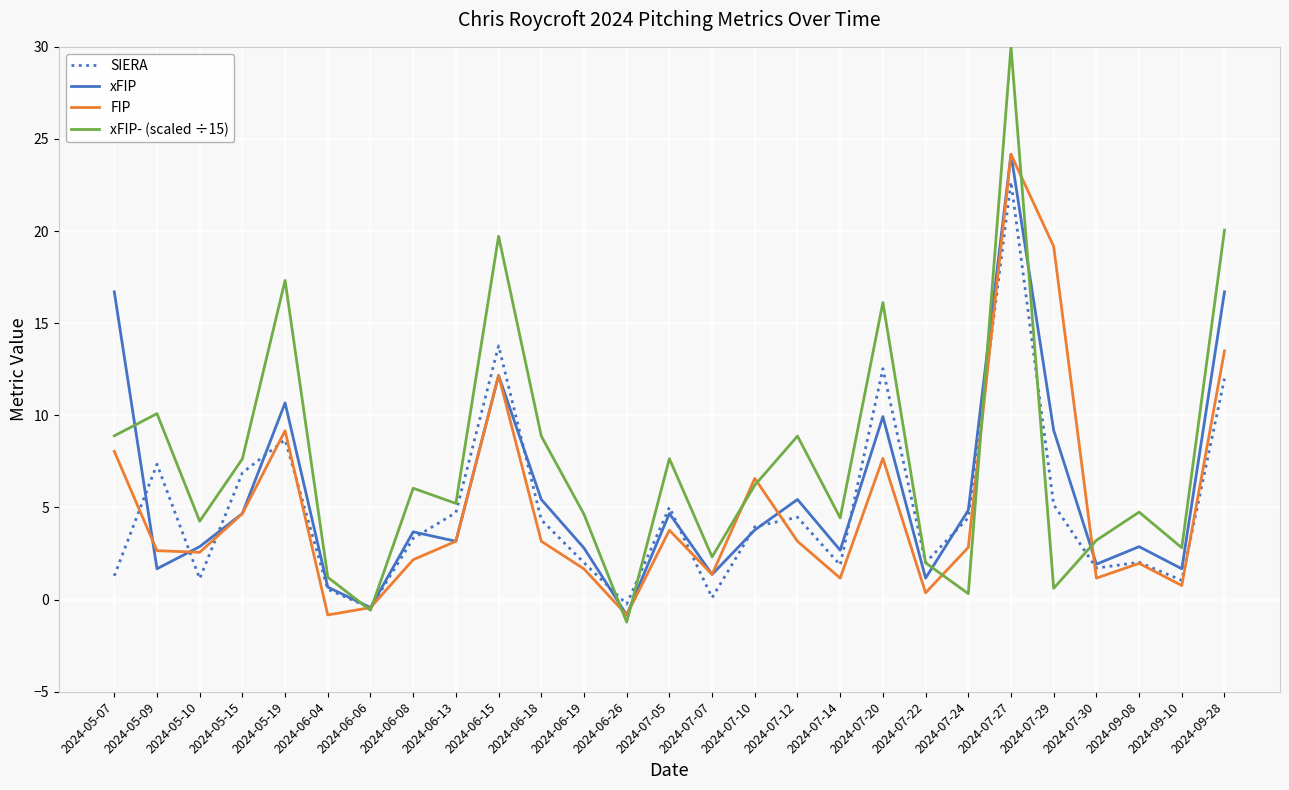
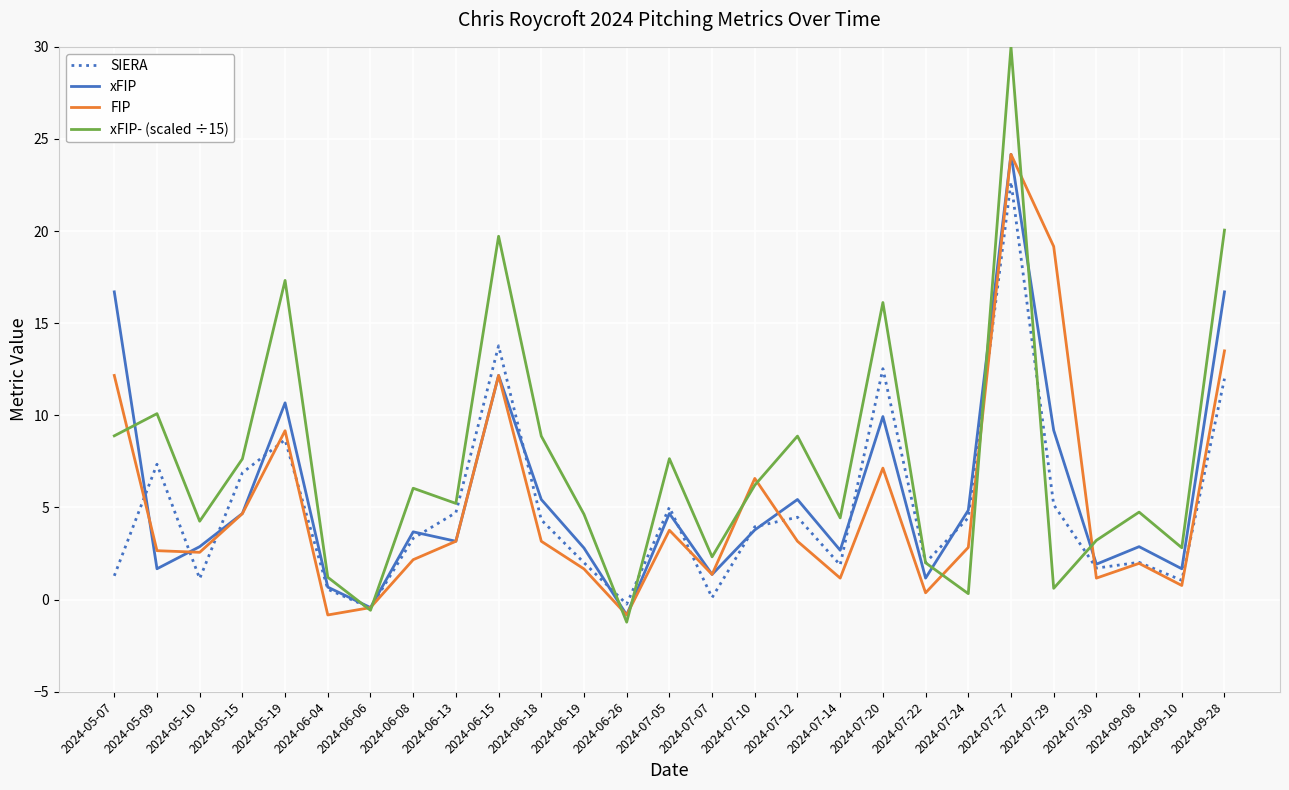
FIP, 2024-05-07: 8.0 -> 12.2
FIP, 2024-07-20: 7.7 -> 7.1
